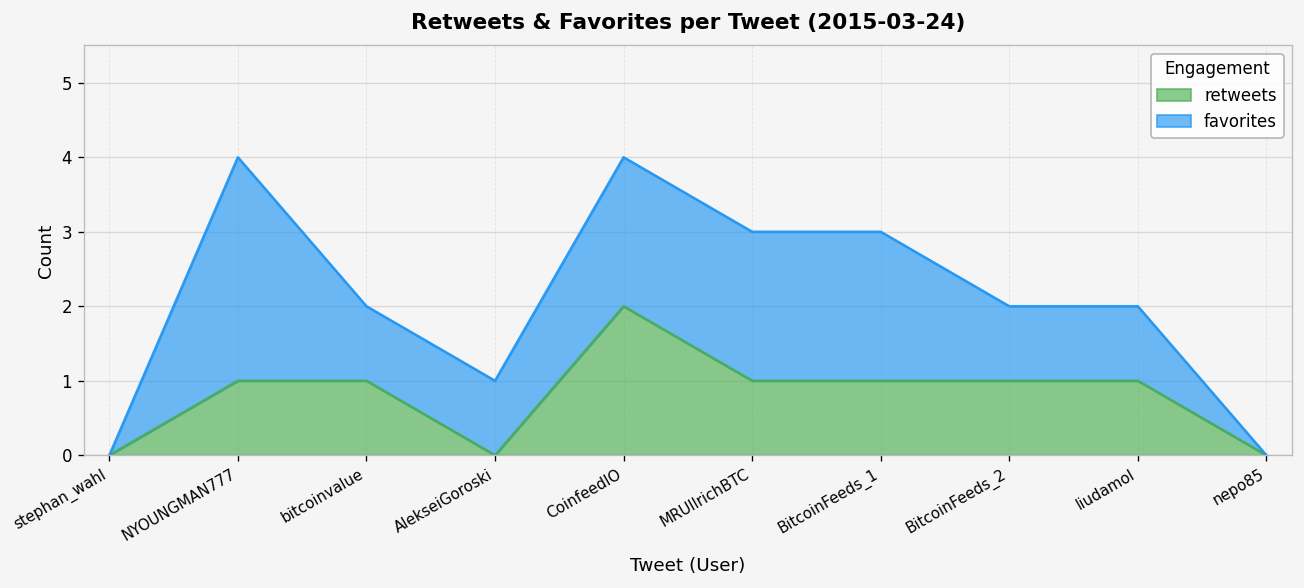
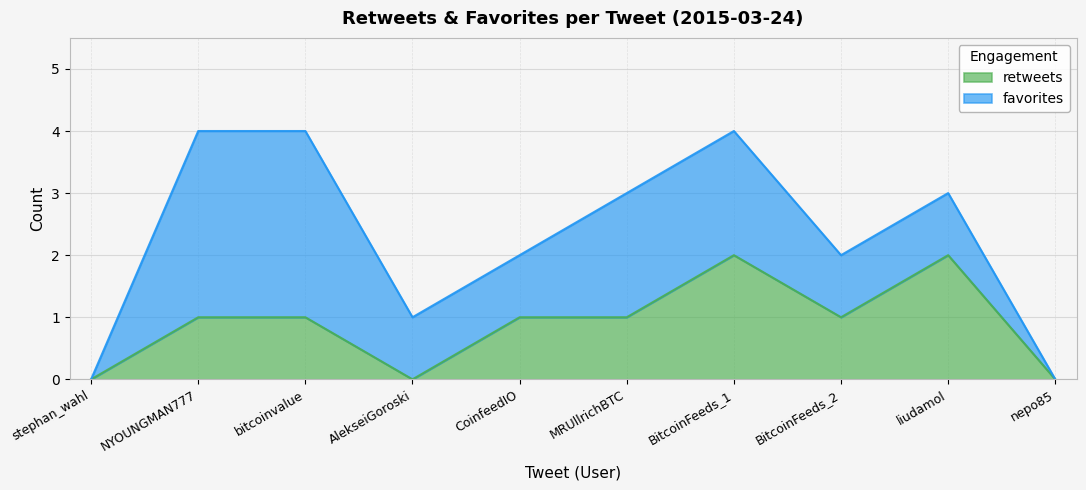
favorites, bitcoinvalue: 1 -> 3
retweets, CoinfeedIO: 2 -> 1
favorites, CoinfeedIO: 2 -> 1
retweets, BitcoinFeeds_1: 1 -> 2
retweets, liudamol: 1 -> 2
